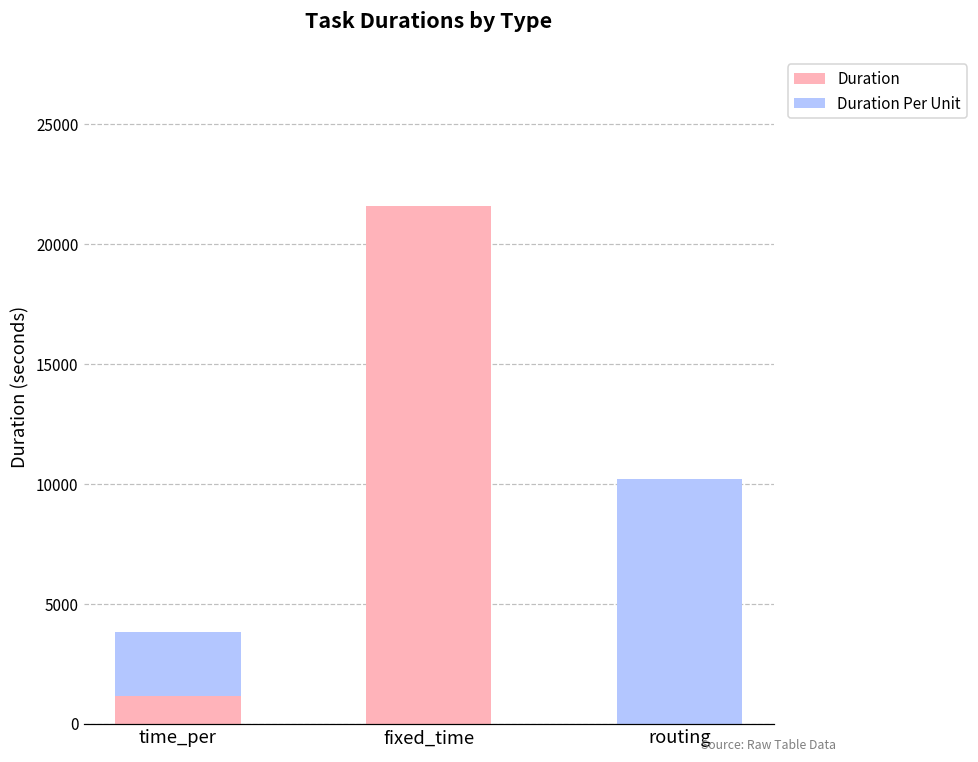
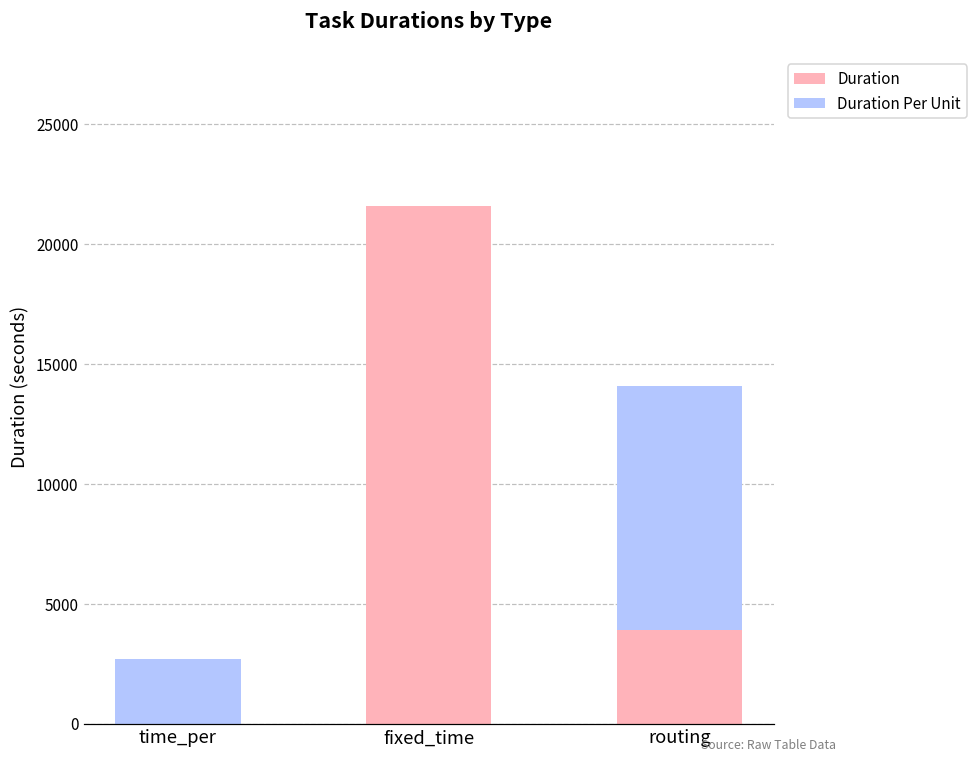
Duration, time_per: 1100 -> 0
Duration, routing: 0 -> 3900
